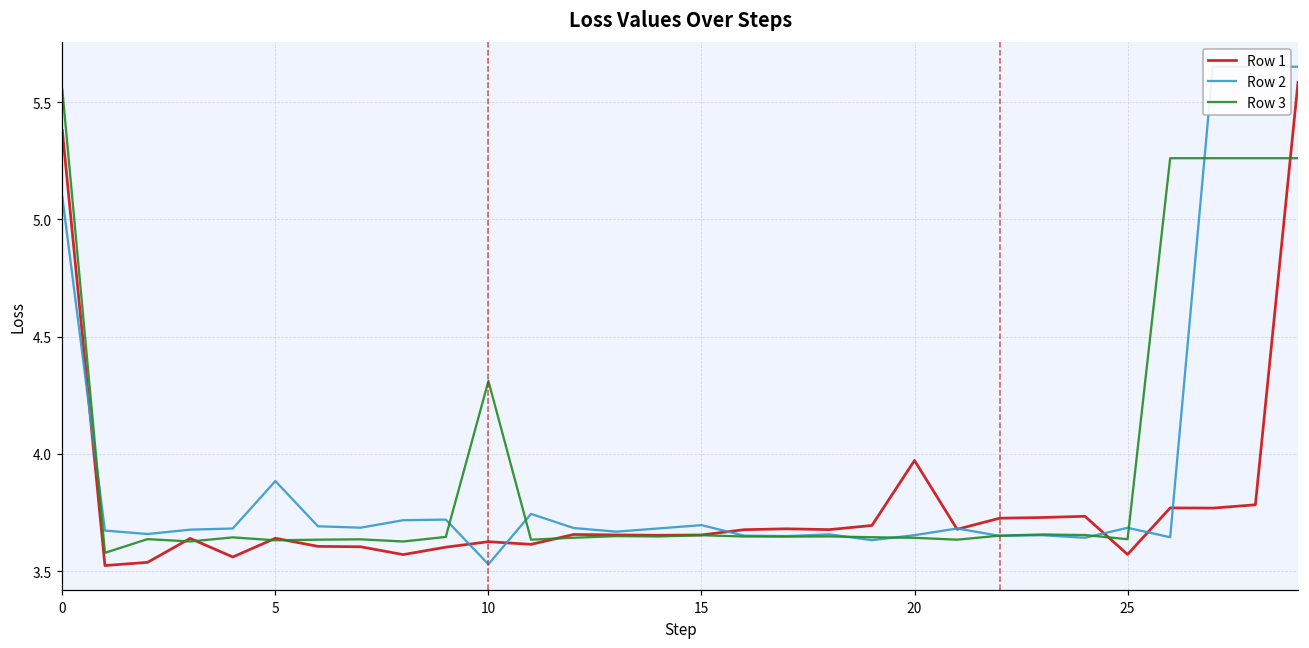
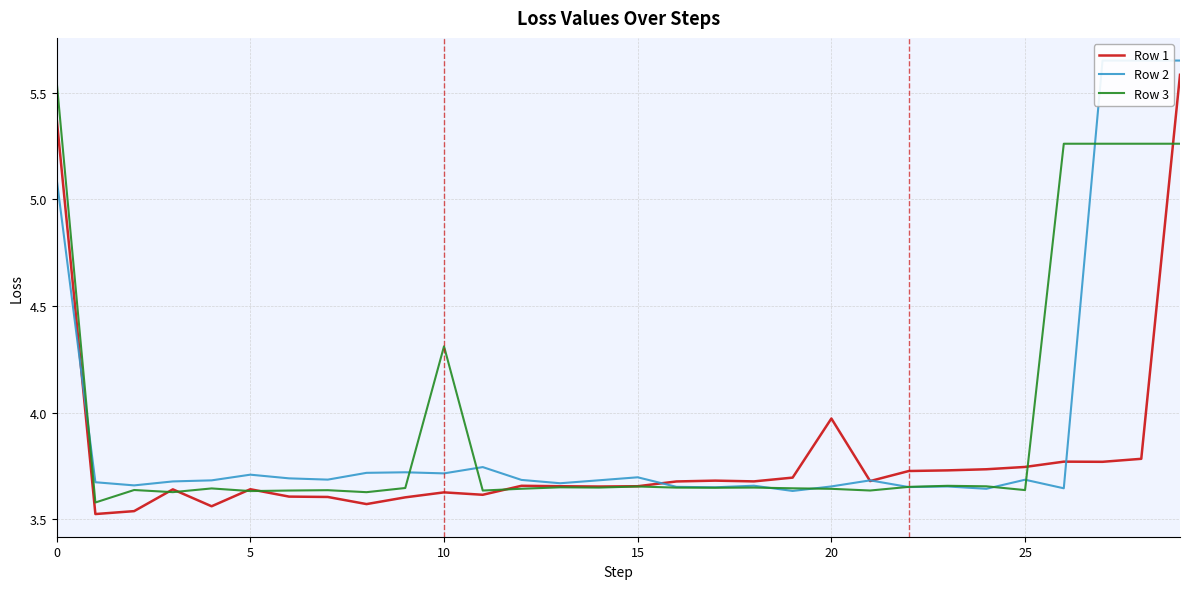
Row 2, 5: 3.88 -> 3.71
Row 2, 10: 3.53 -> 3.71
Row 1, 25: 3.57 -> 3.74
